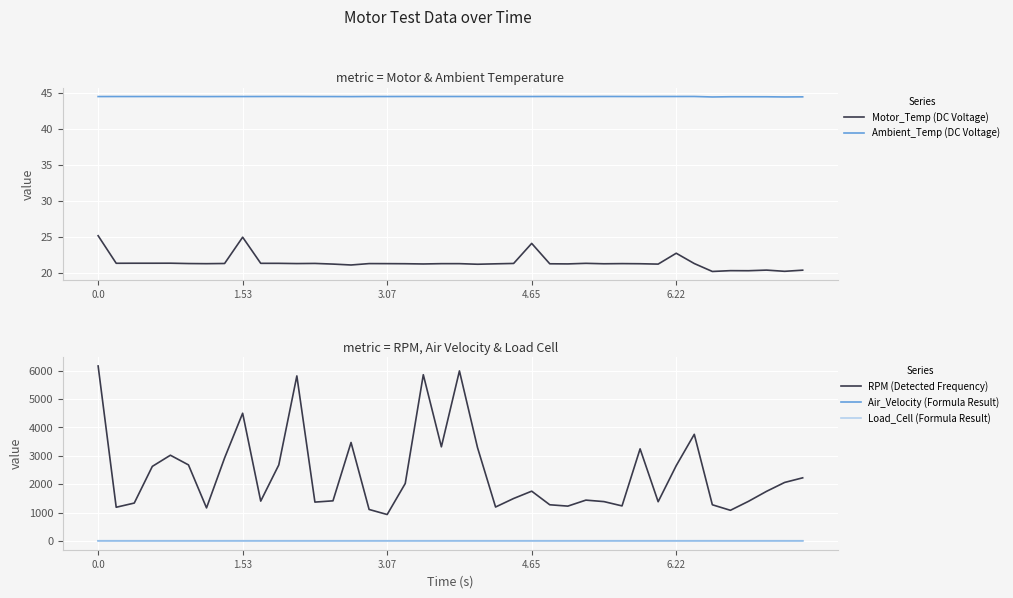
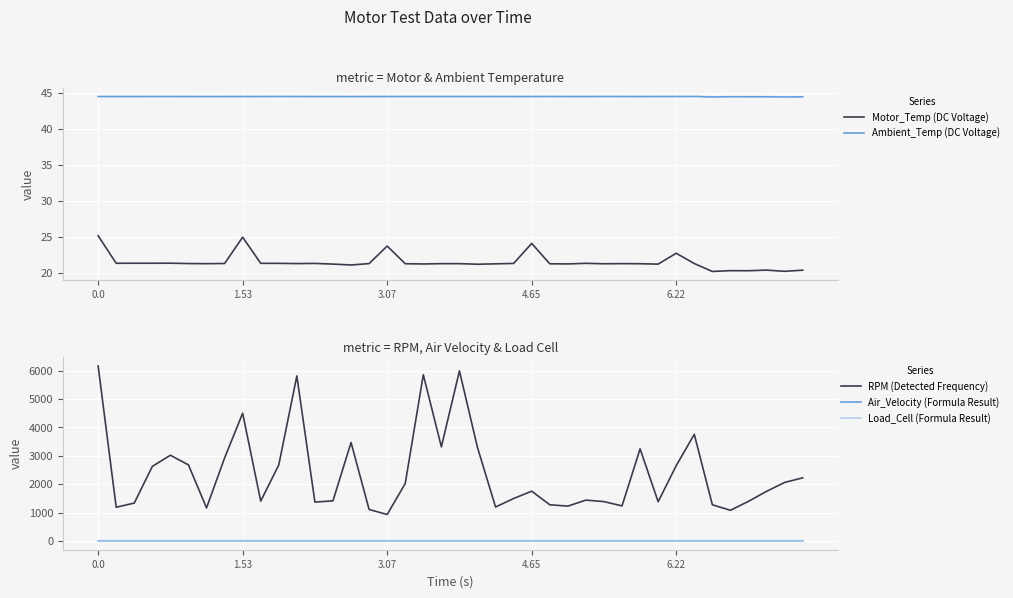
metric = Motor & Ambient Temperature, Motor_Temp (DC Voltage), 3.07: 21 -> 24
